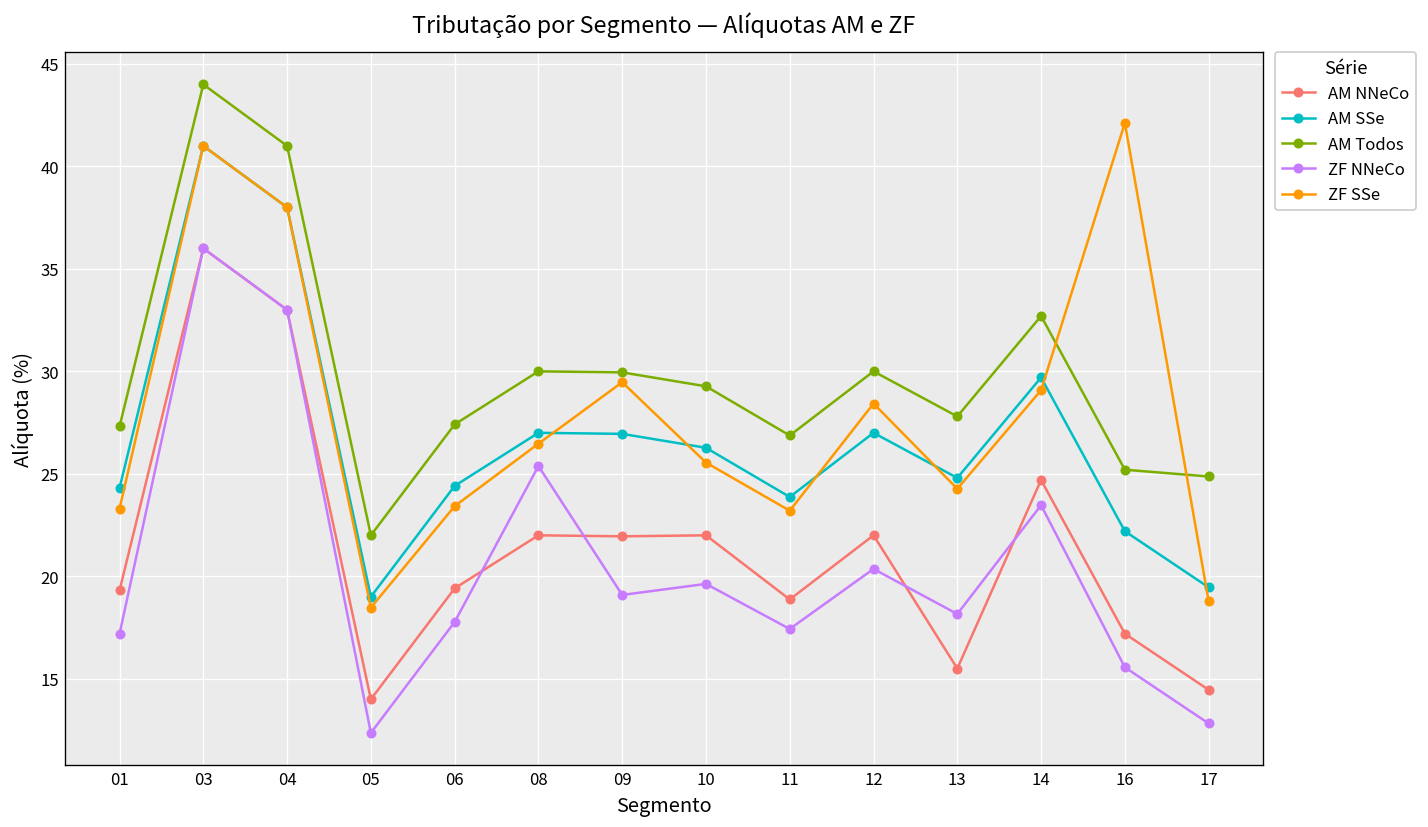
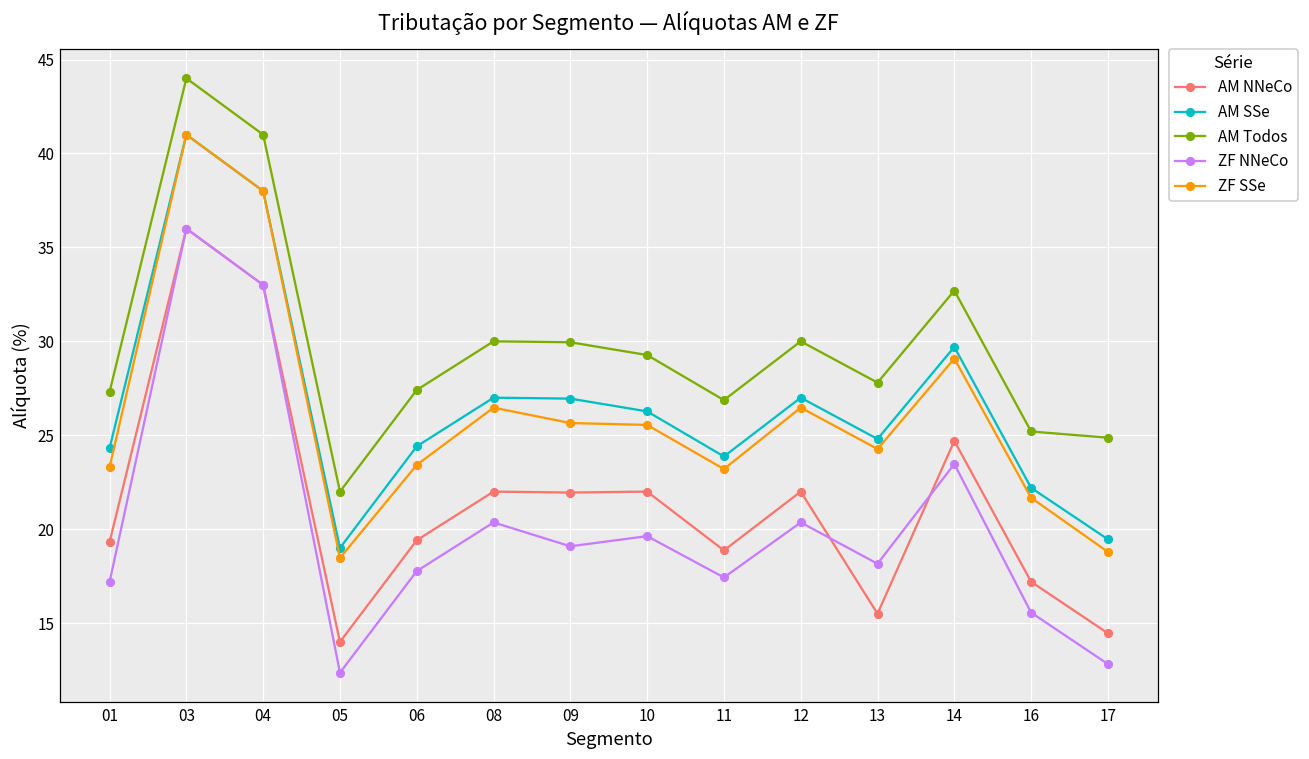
ZF NNeCo, 08: 25.4 -> 20.4
ZF SSe, 09: 29.5 -> 25.7
ZF SSe, 12: 28.4 -> 26.5
ZF SSe, 16: 42.1 -> 21.7
